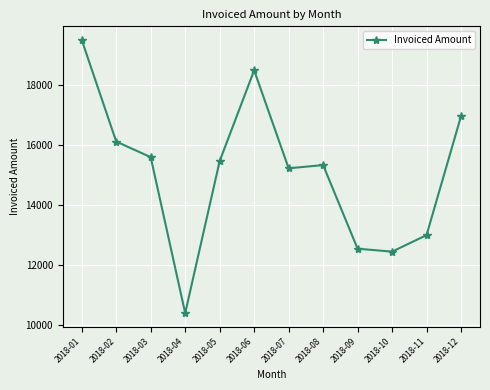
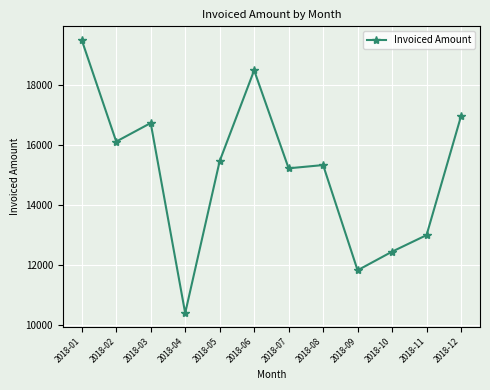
2018-03: 15600 -> 16700
2018-09: 12600 -> 11800
